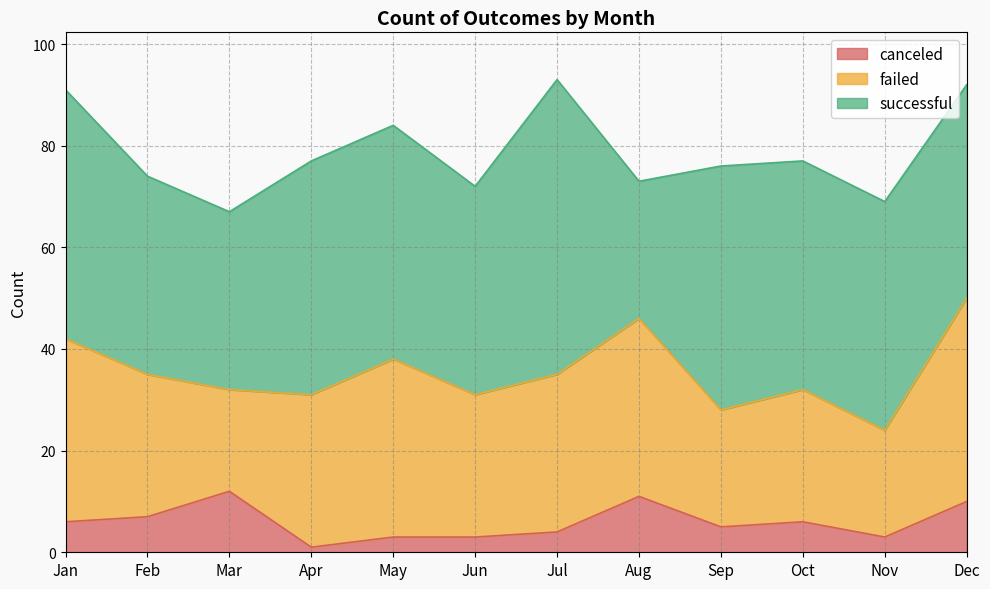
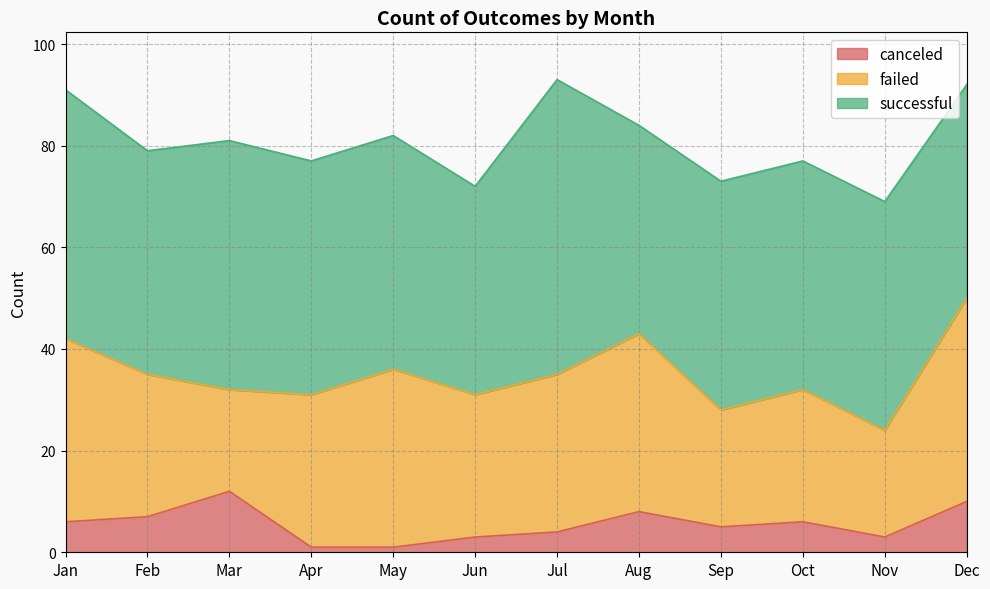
successful, Feb: 39 -> 44
successful, Mar: 35 -> 49
canceled, May: 3 -> 1
canceled, Aug: 11 -> 8
successful, Aug: 27 -> 41
successful, Sep: 48 -> 45
